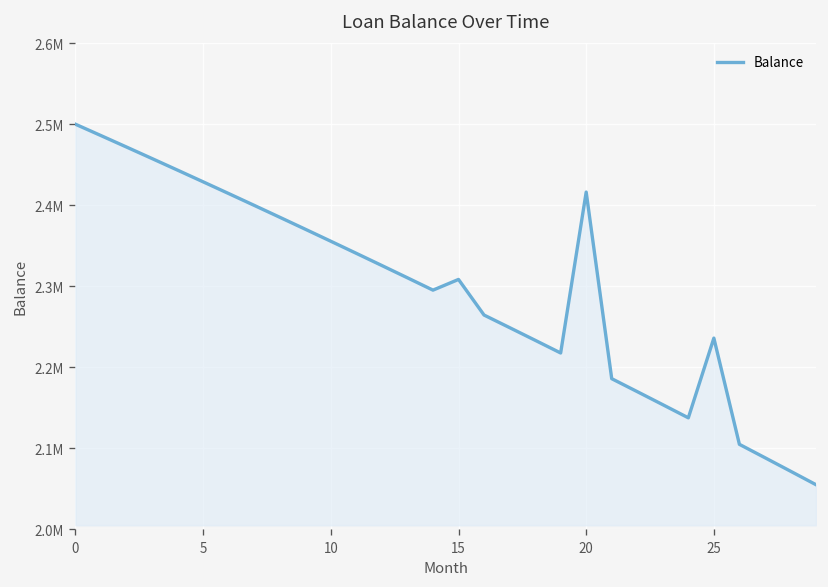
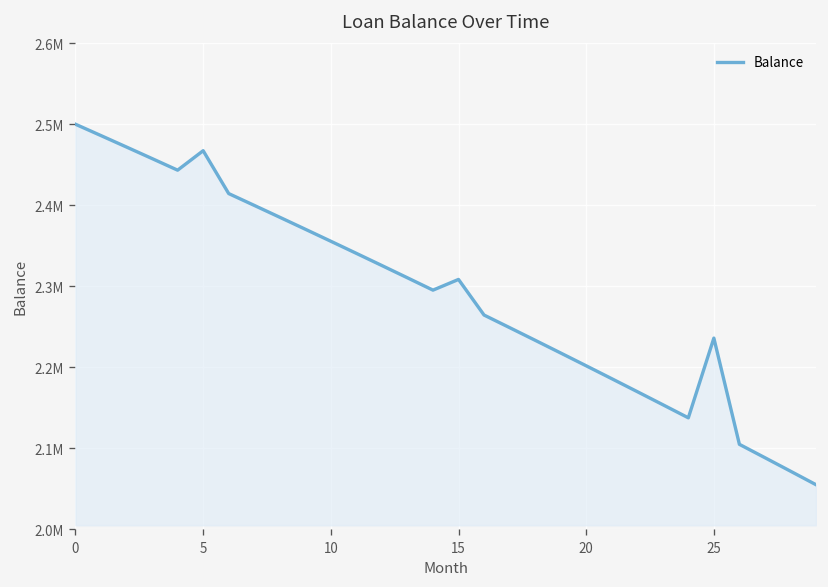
5: 2430000 -> 2470000
20: 2420000 -> 2200000
